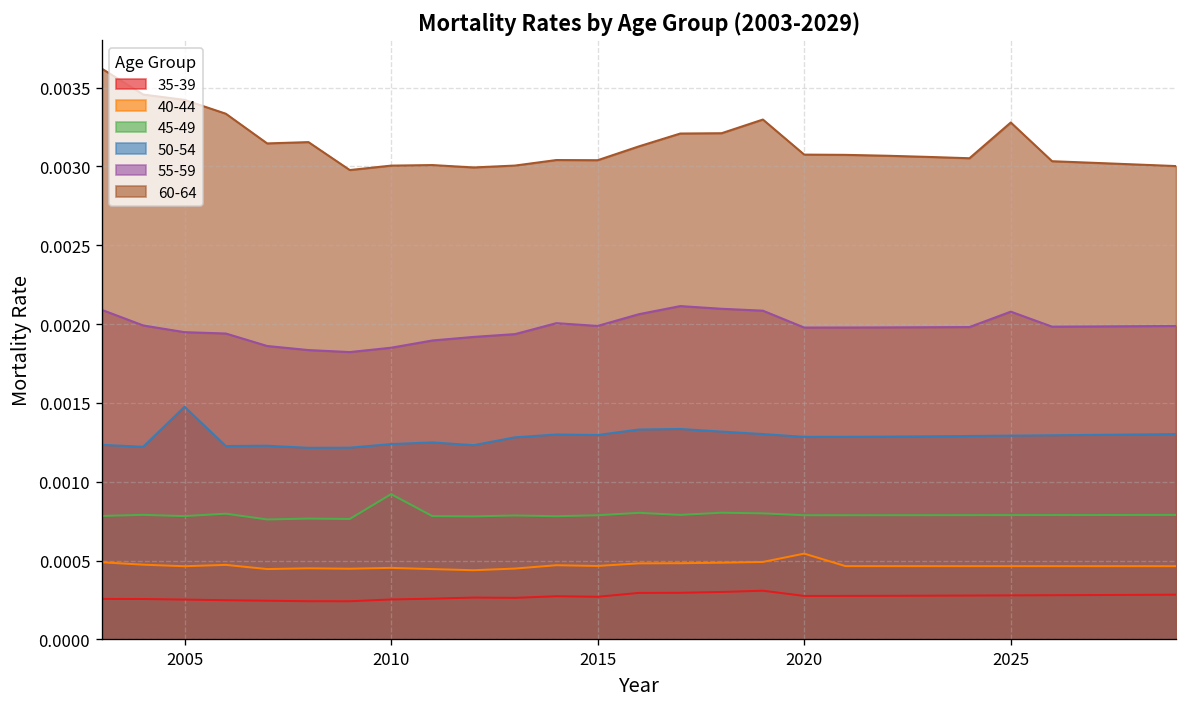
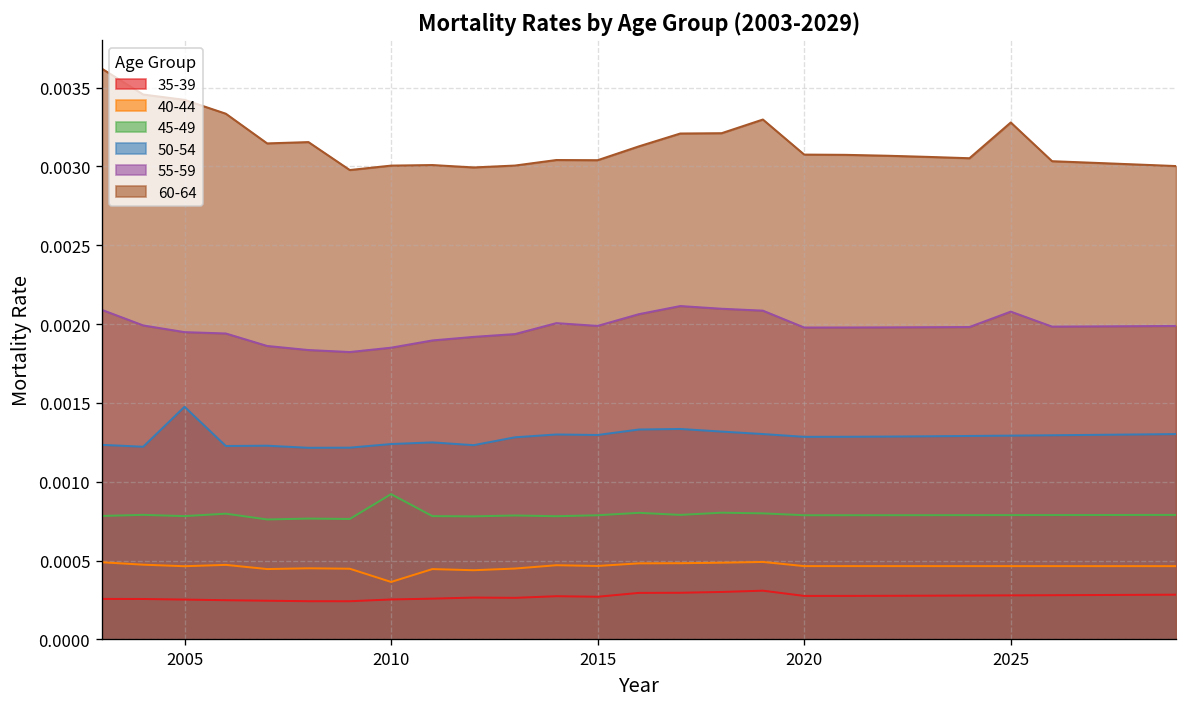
40-44, 2010: 0.00045 -> 0.00036
40-44, 2020: 0.00054 -> 0.00047
